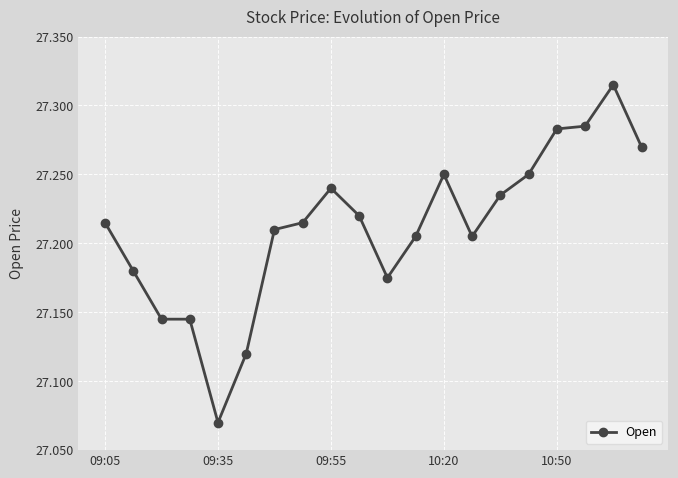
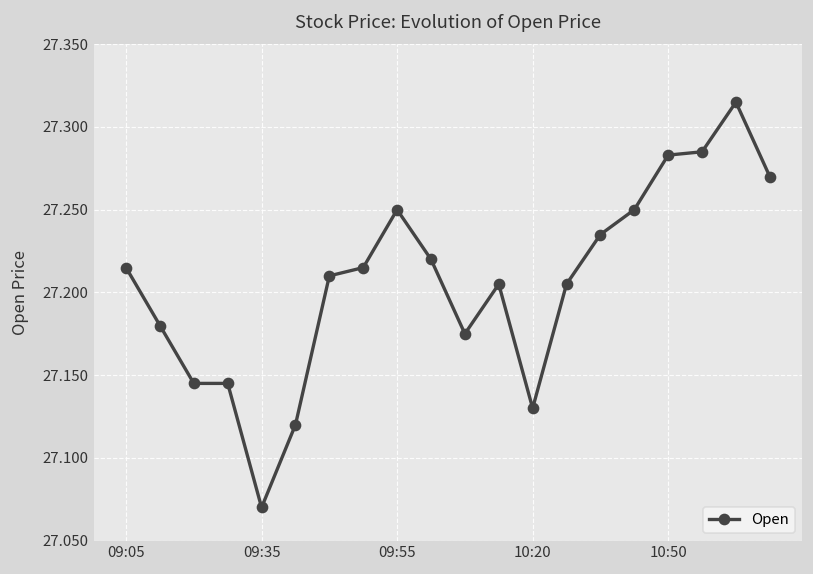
09:55: 27.24 -> 27.25
10:20: 27.25 -> 27.13
